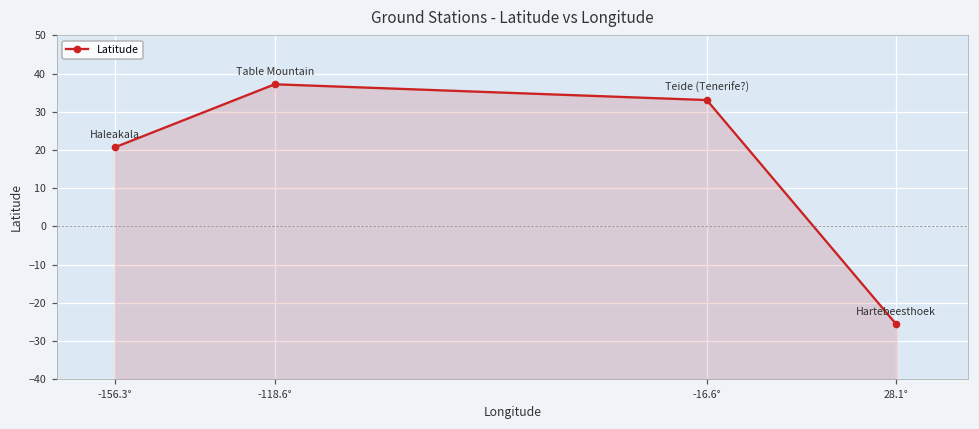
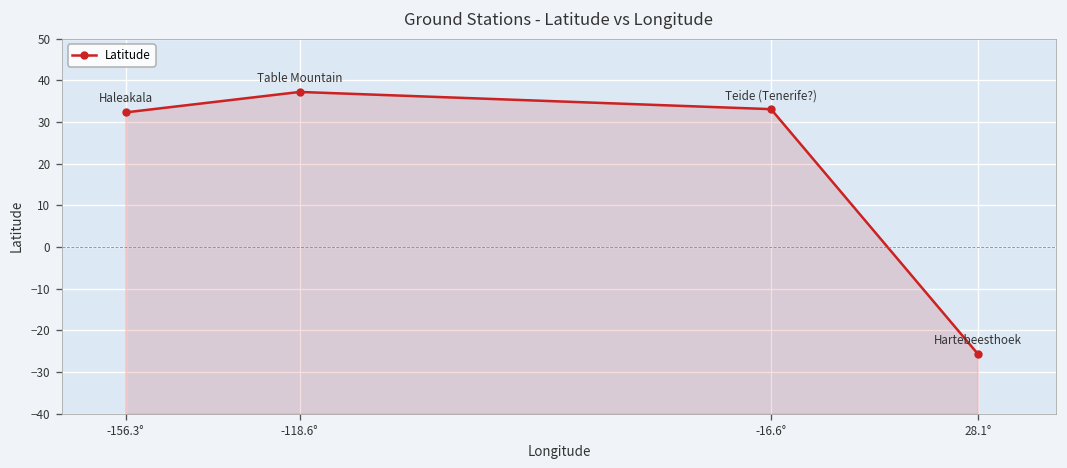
-156.3°: 21 -> 32
